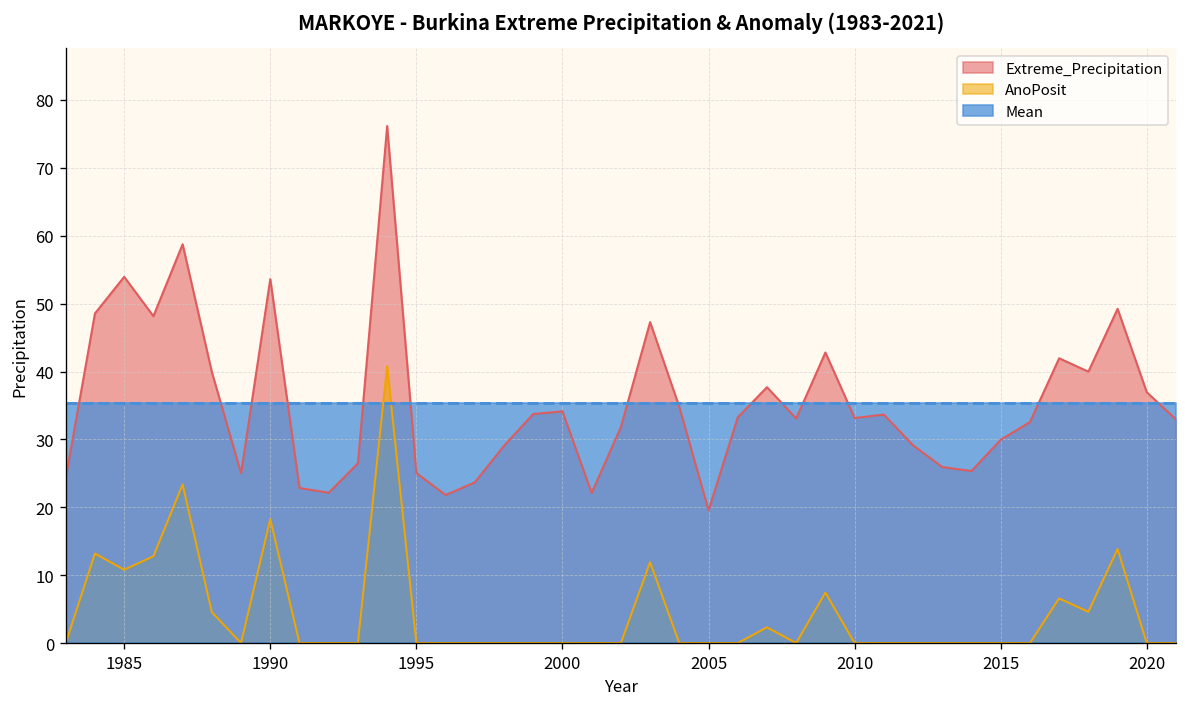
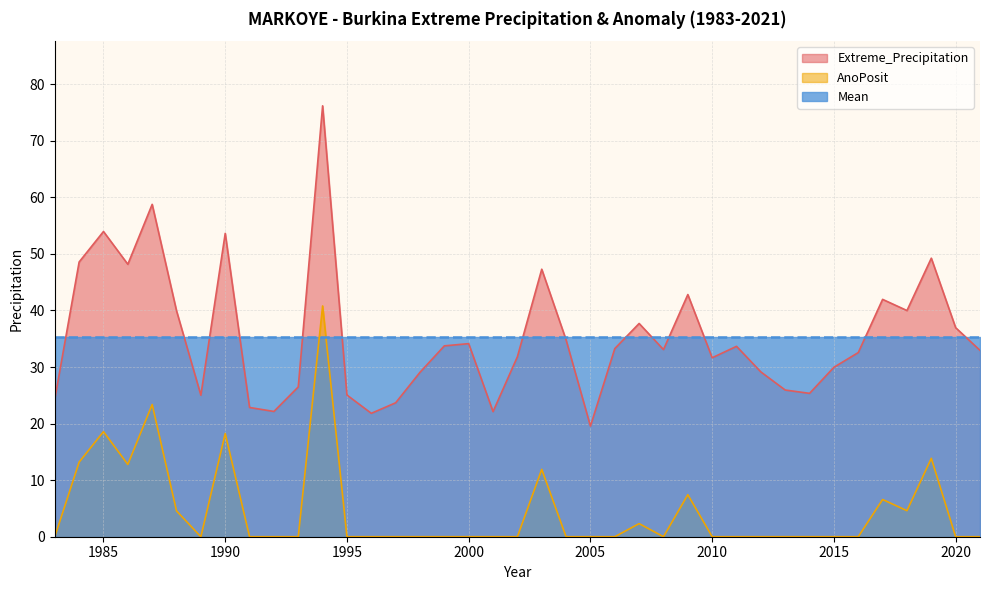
AnoPosit, 1985: 11 -> 19
Extreme_Precipitation, 2010: 33 -> 32
